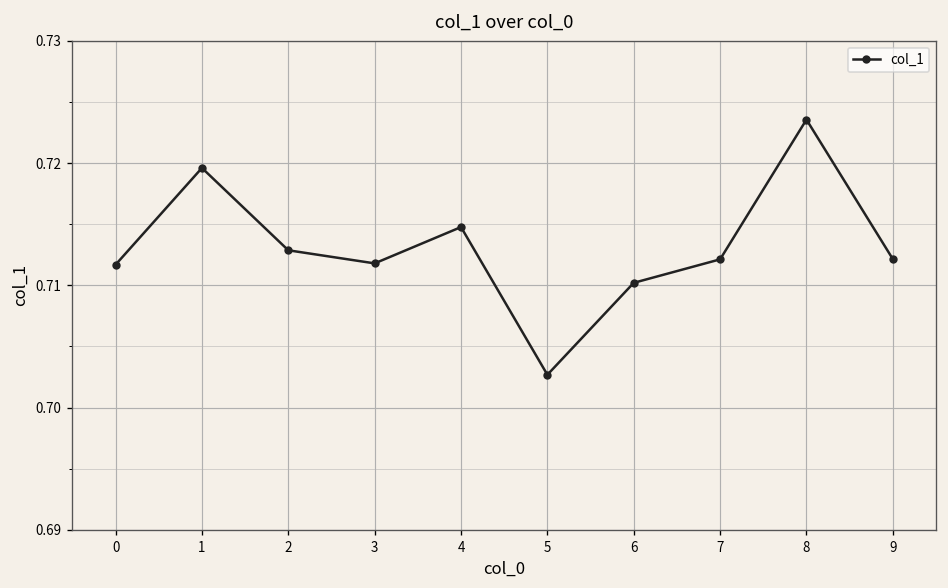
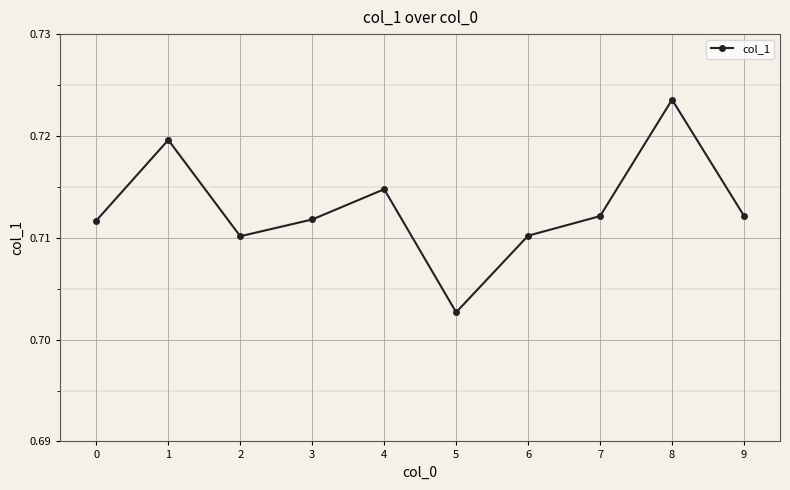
2: 0.7129 -> 0.7102
